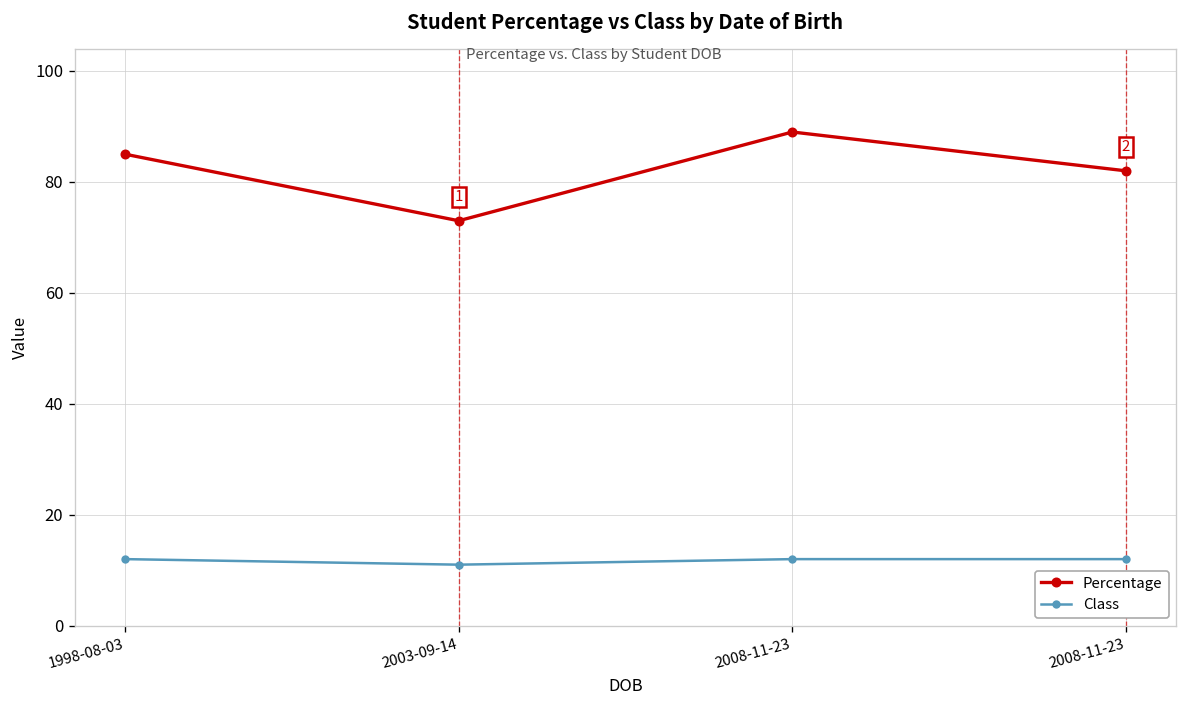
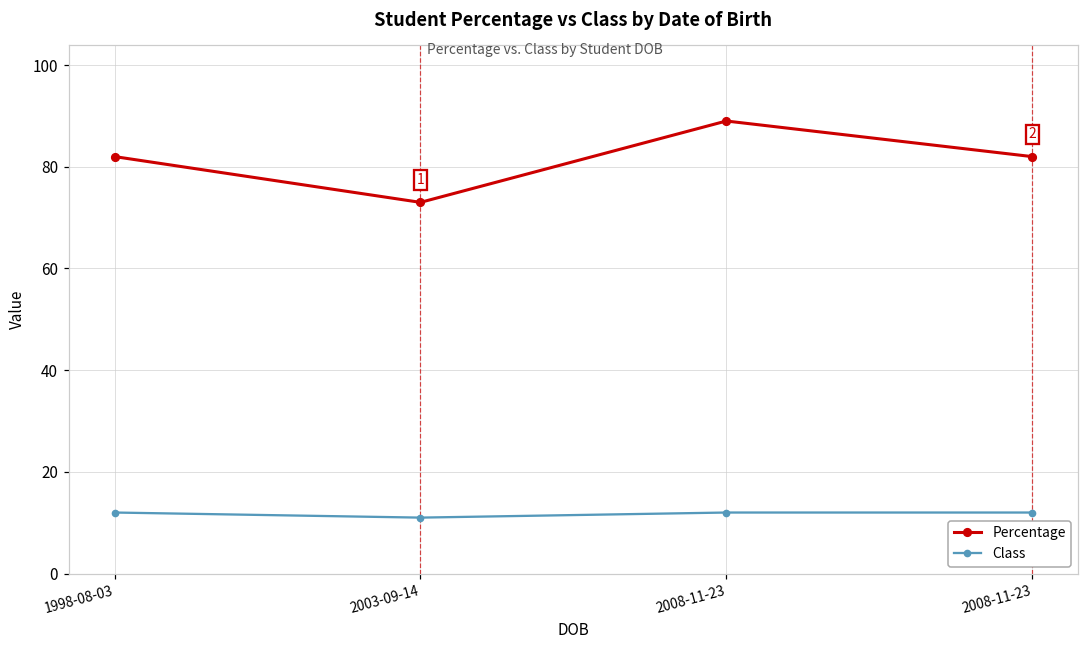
Percentage, 1998-08-03: 85 -> 82
